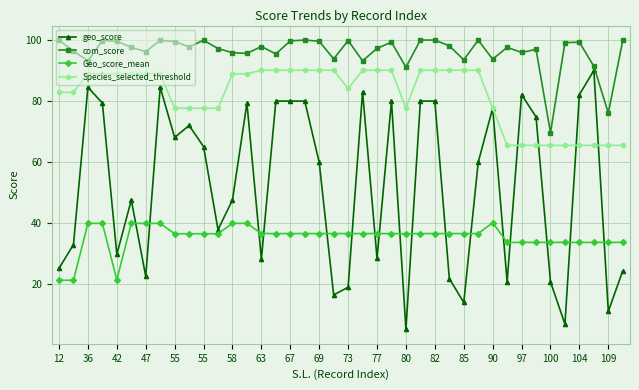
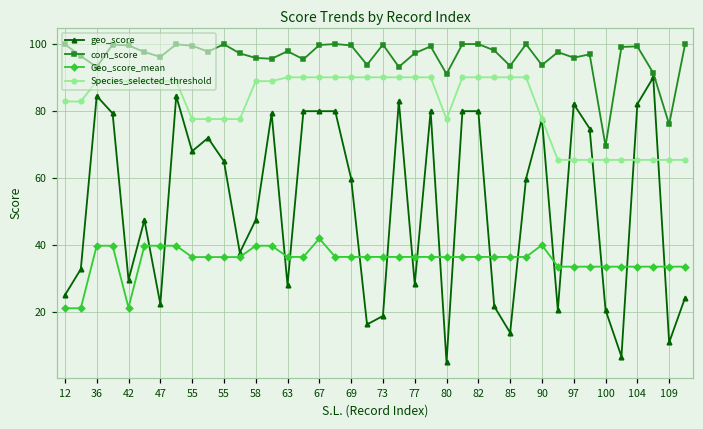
Geo_score_mean, 67: 37 -> 42
Species_selected_threshold, 73: 84 -> 90
